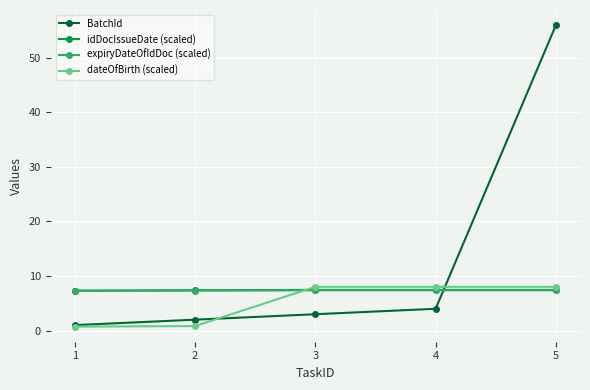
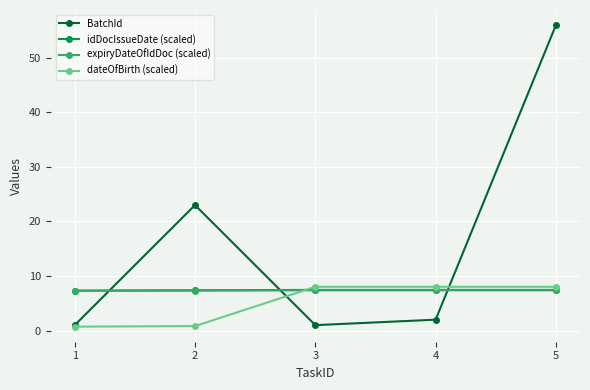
BatchId, 2: 2 -> 23
BatchId, 3: 3 -> 1
BatchId, 4: 4 -> 2
